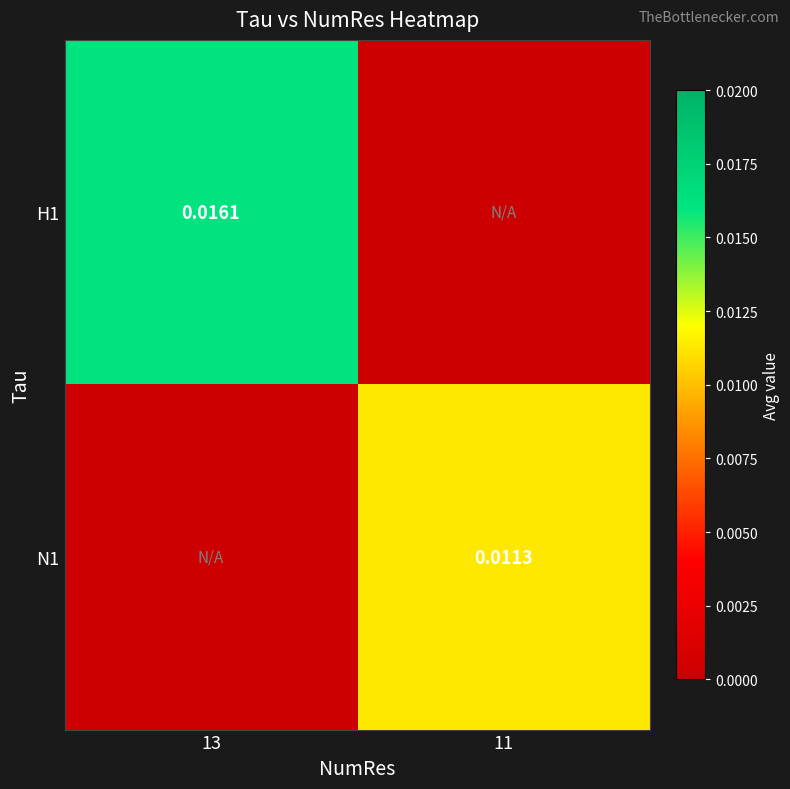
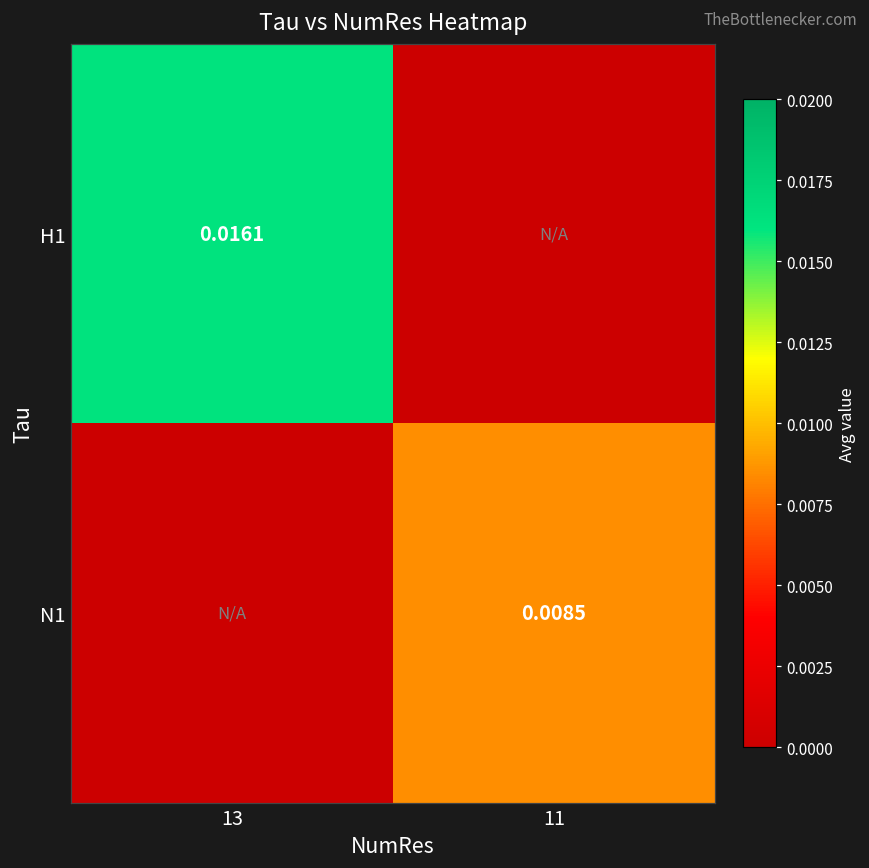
N1, 11: 0.0113 -> 0.0085
